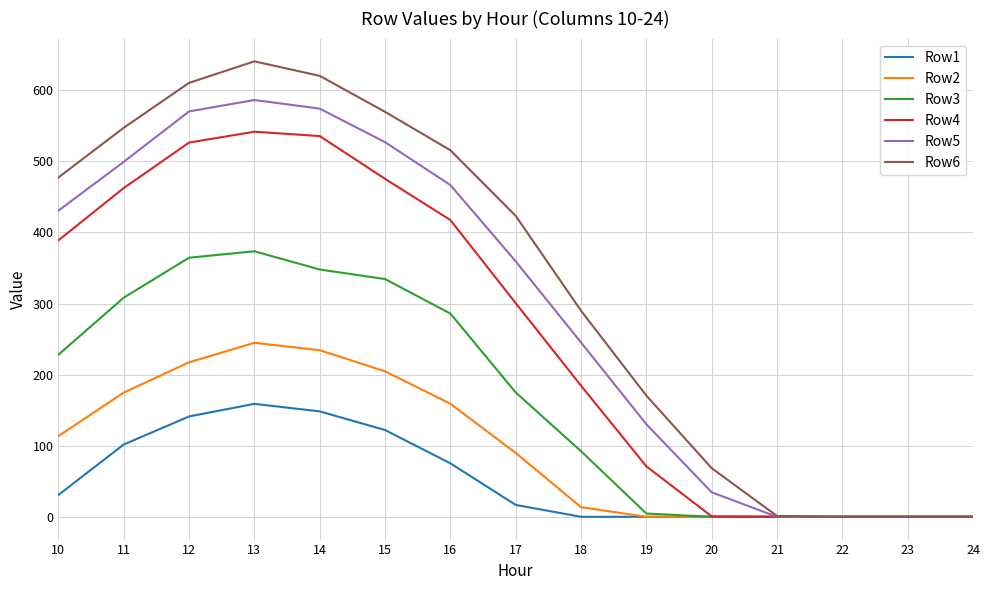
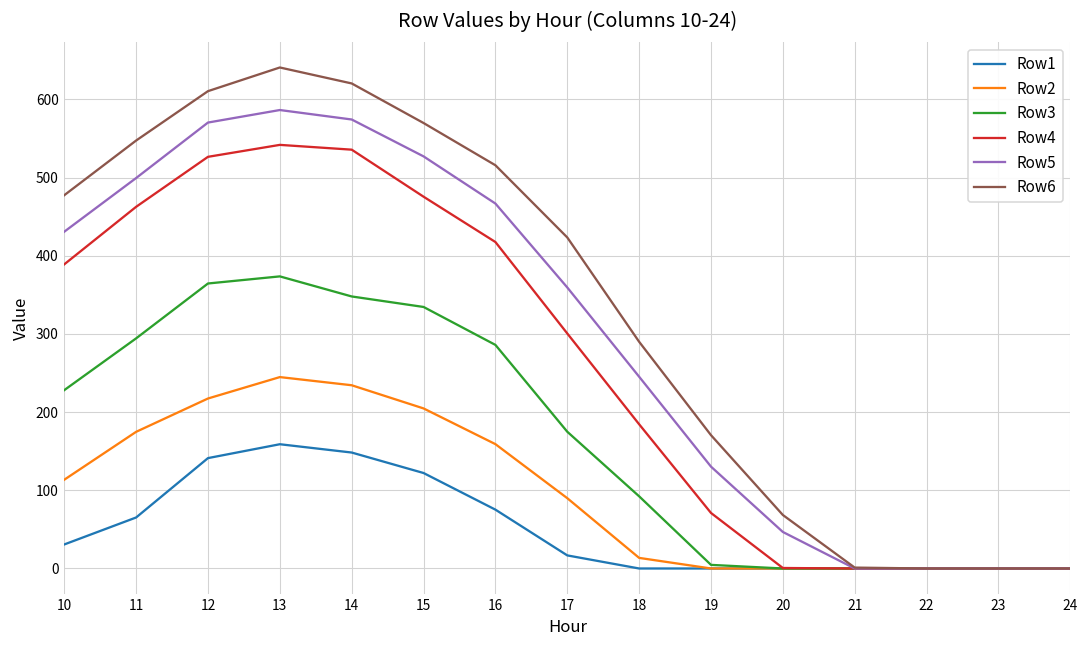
Row1, 11: 100 -> 70
Row3, 11: 310 -> 290
Row5, 20: 30 -> 50
